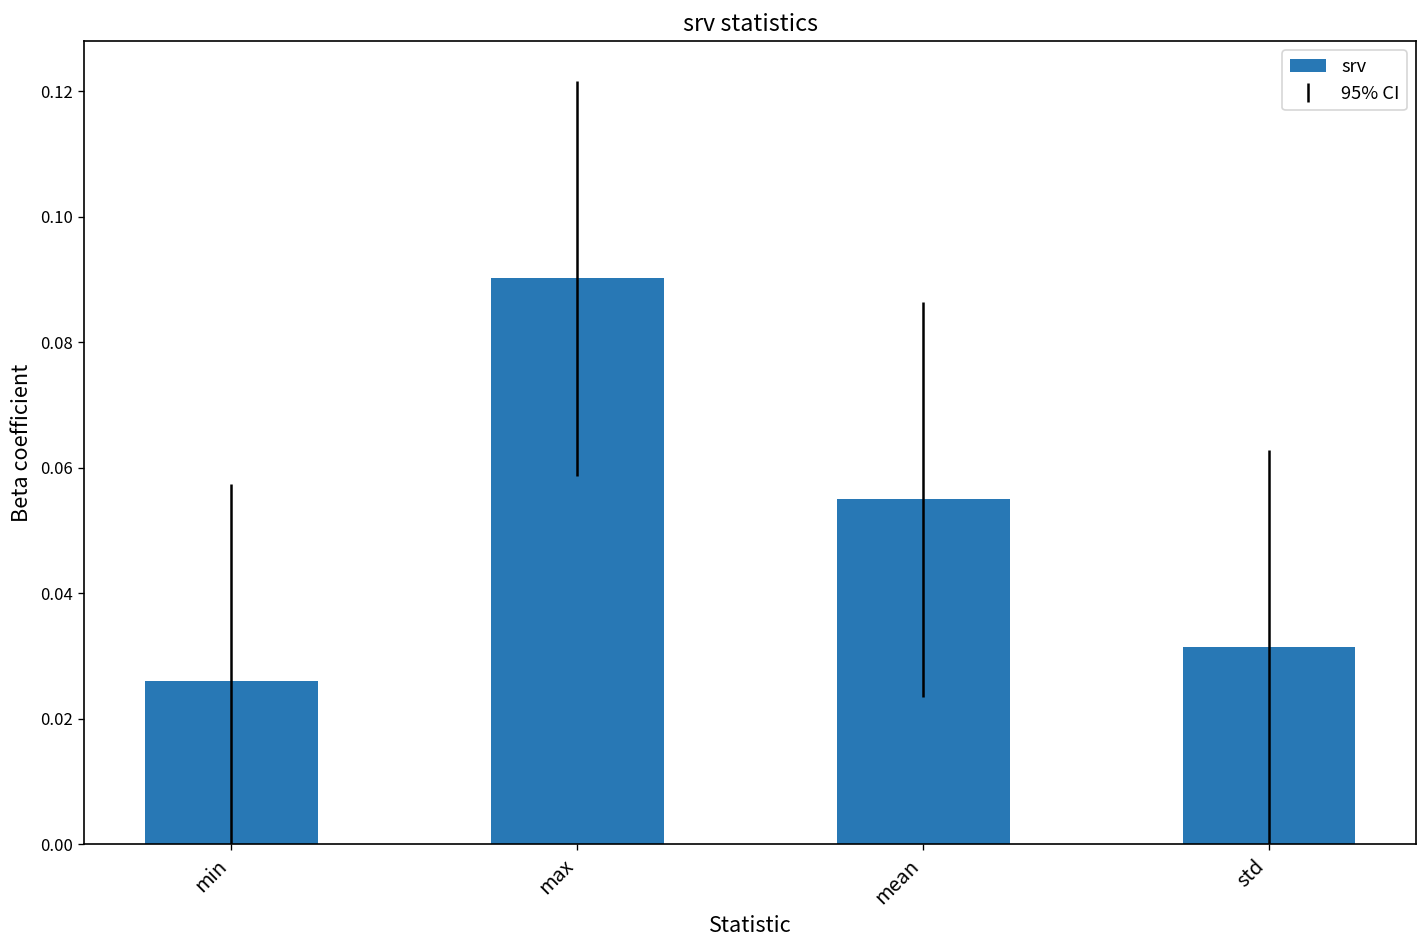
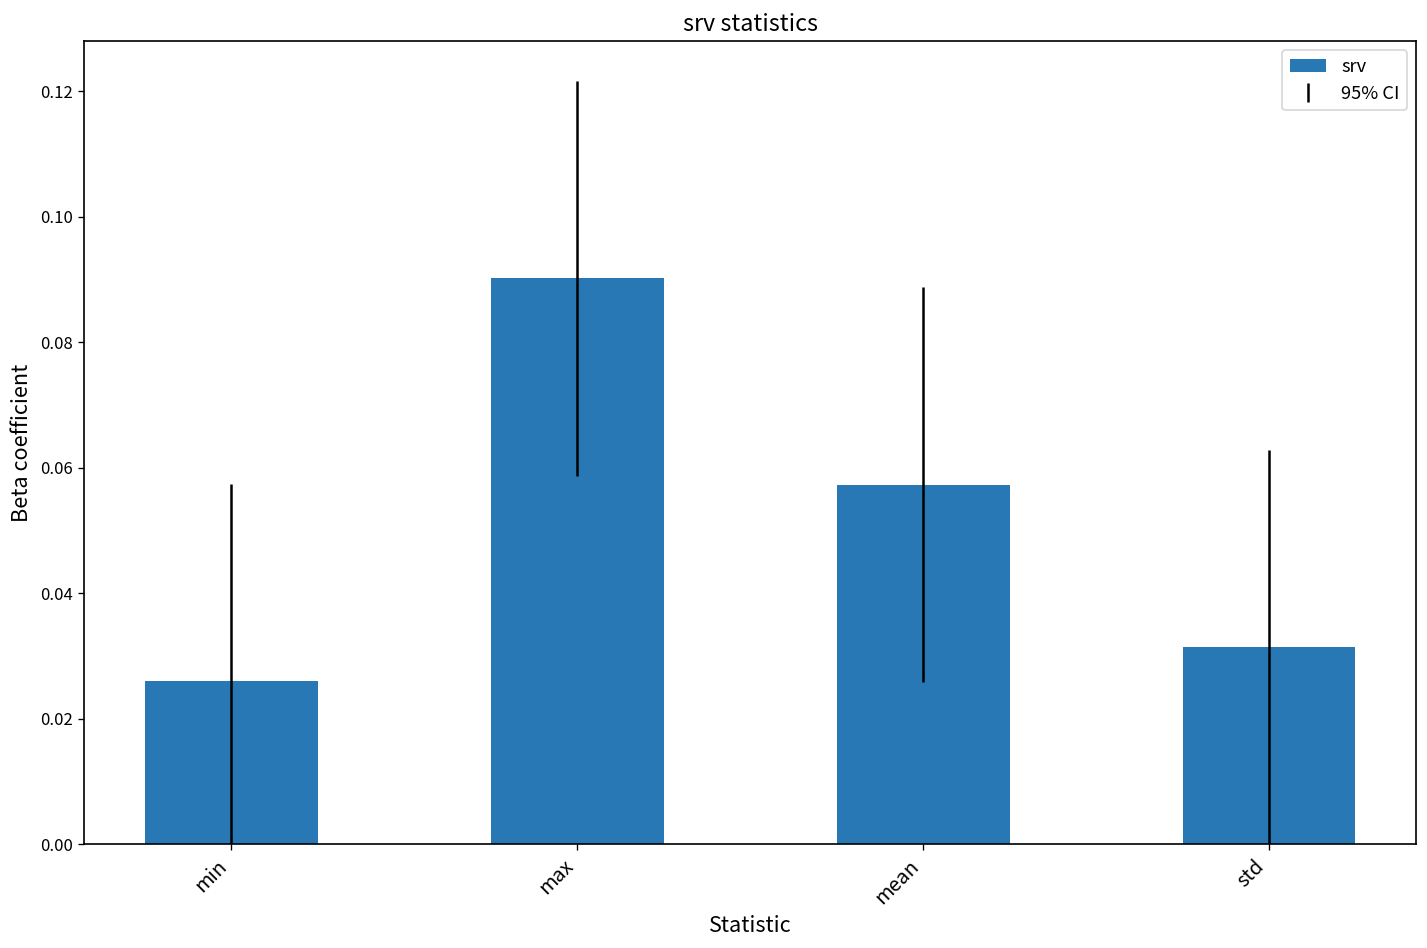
mean: 0.055 -> 0.057
